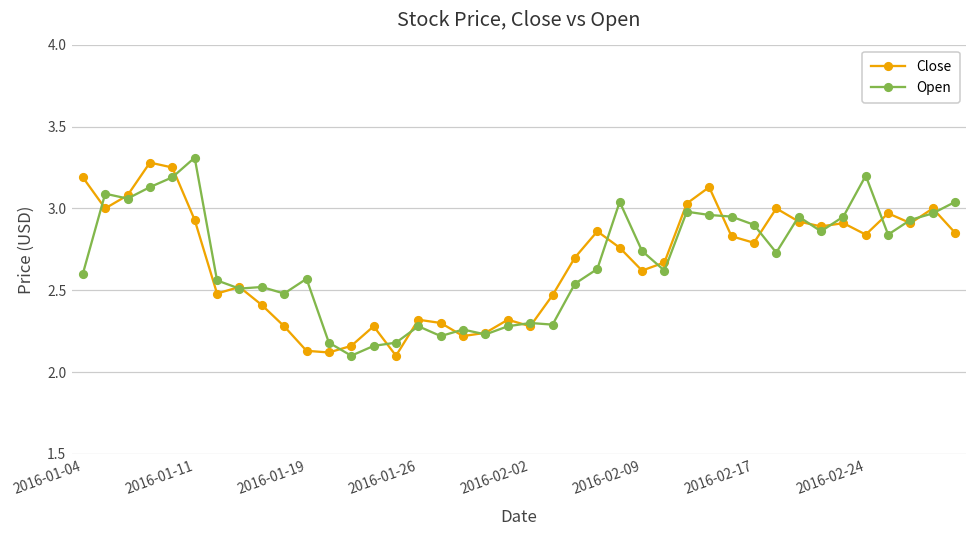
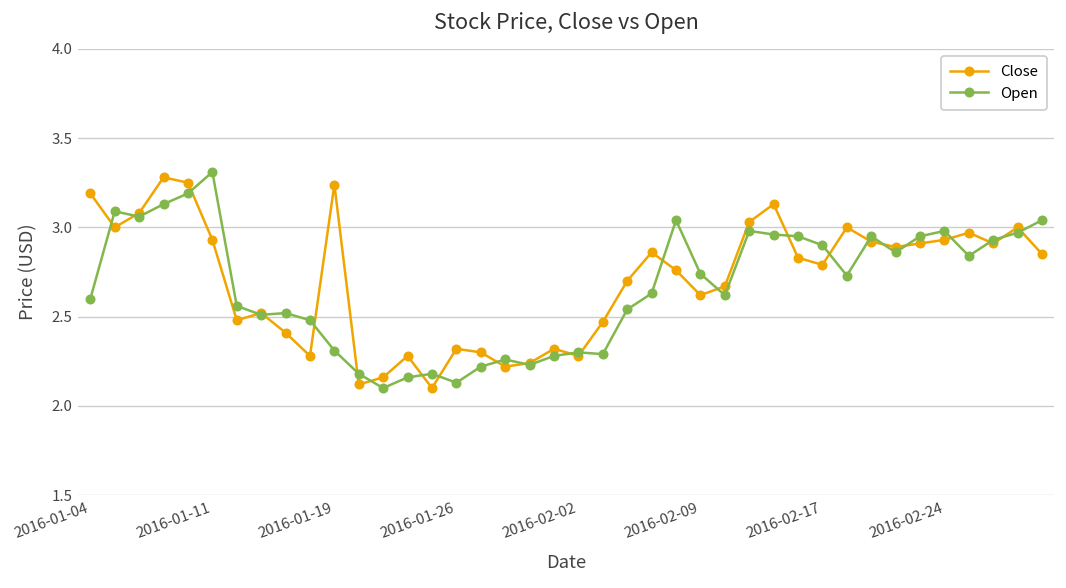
Close, 2016-01-19: 2.13 -> 3.24
Open, 2016-01-19: 2.57 -> 2.31
Open, 2016-01-26: 2.28 -> 2.13
Close, 2016-02-24: 2.84 -> 2.93
Open, 2016-02-24: 3.20 -> 2.98
